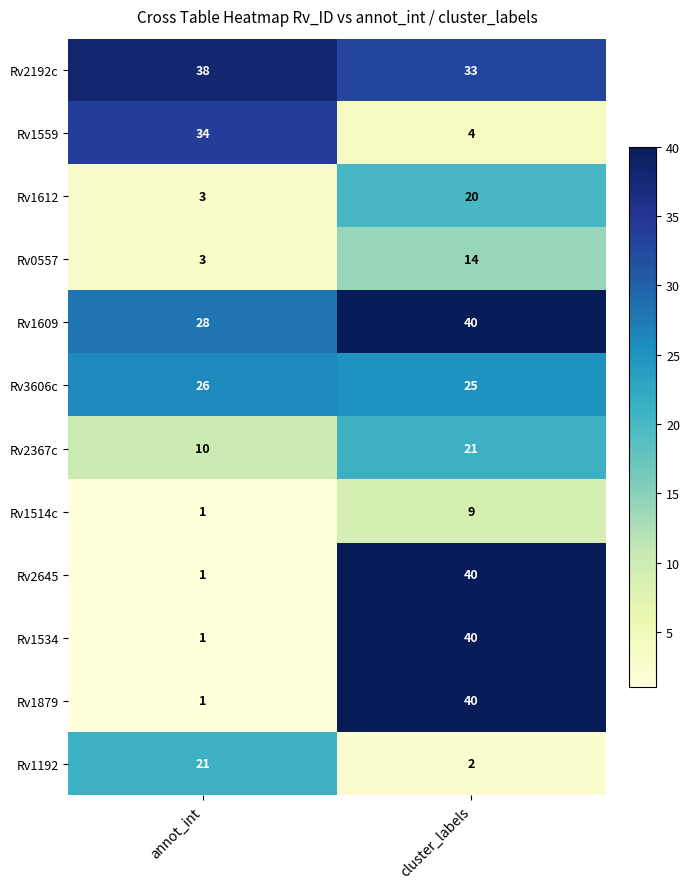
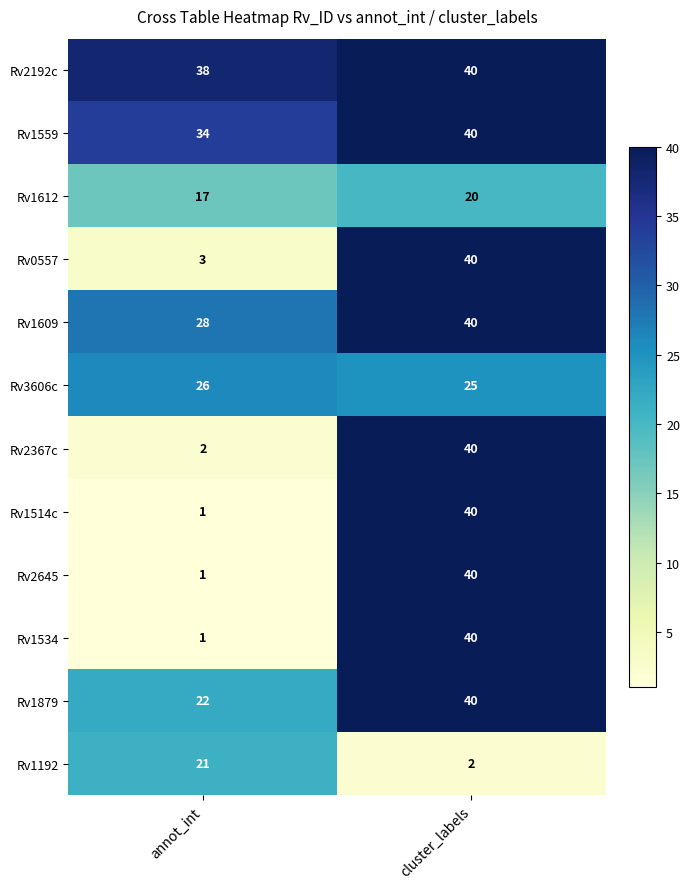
Rv2192c, cluster_labels: 33 -> 40
Rv1559, cluster_labels: 4 -> 40
Rv1612, annot_int: 3 -> 17
Rv0557, cluster_labels: 14 -> 40
Rv2367c, annot_int: 10 -> 2
Rv2367c, cluster_labels: 21 -> 40
Rv1514c, cluster_labels: 9 -> 40
Rv1879, annot_int: 1 -> 22
